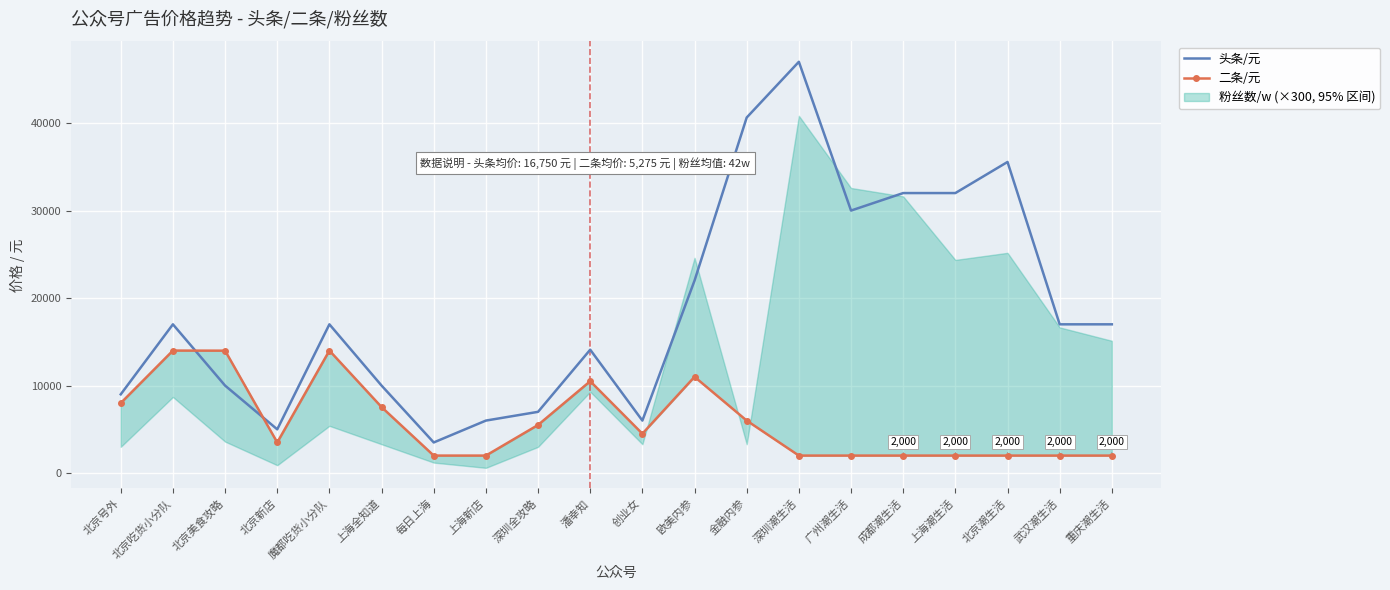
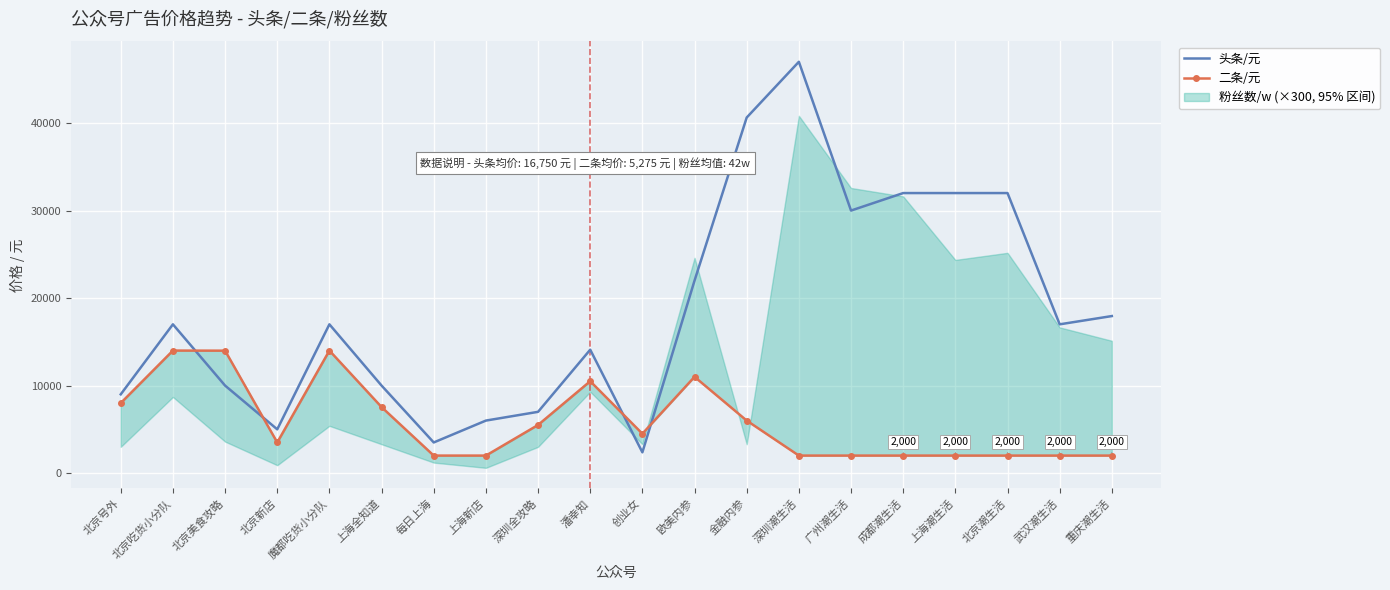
头条/元, 创业女: 6000 -> 2000
头条/元, 北京潮生活: 36000 -> 32000
头条/元, 重庆潮生活: 17000 -> 18000
